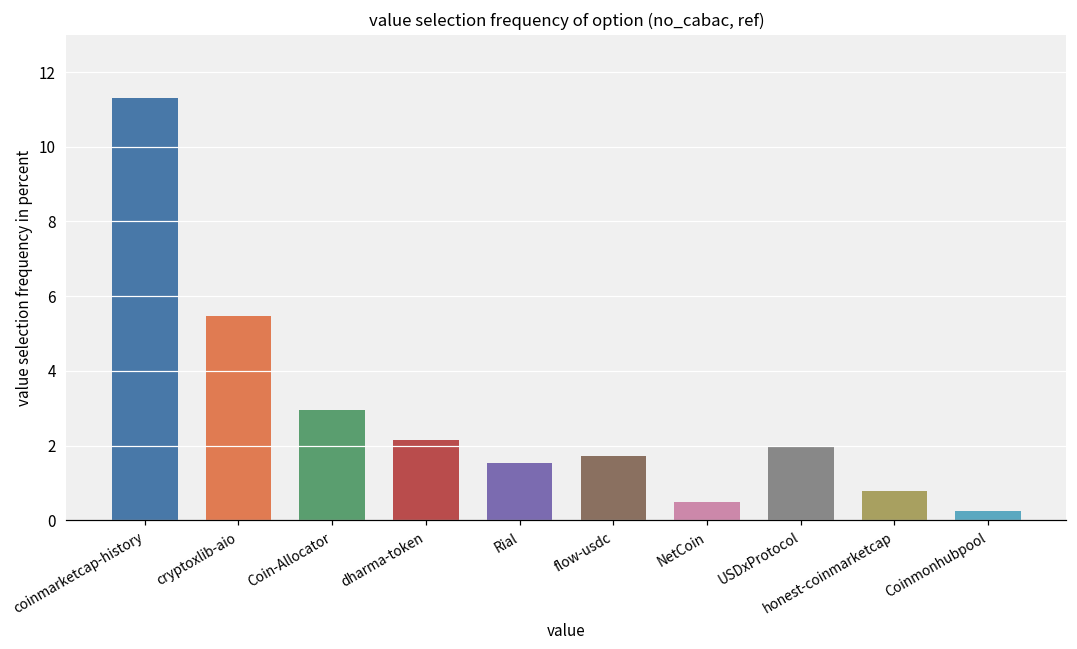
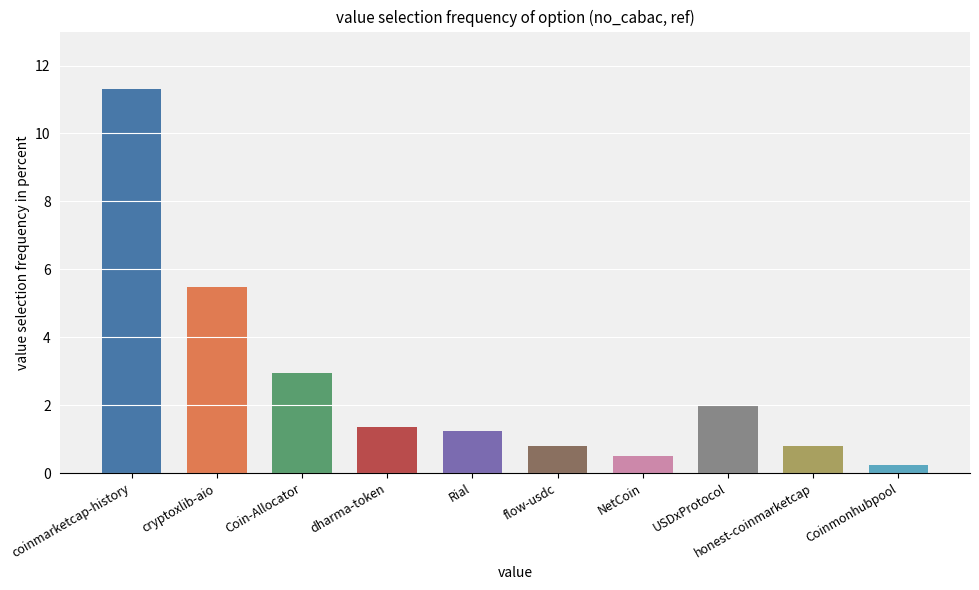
dharma-token: 2.1 -> 1.4
Rial: 1.5 -> 1.2
flow-usdc: 1.7 -> 0.8
